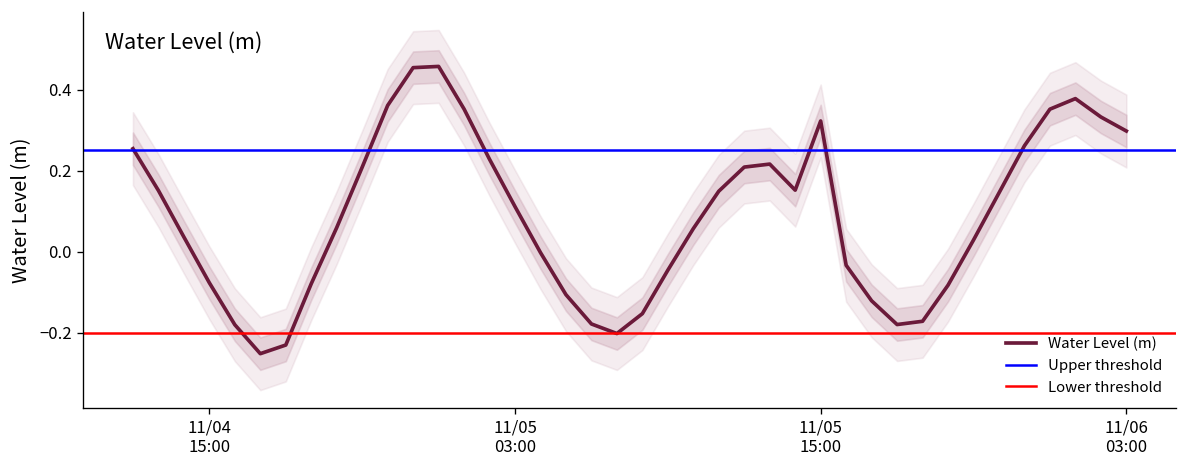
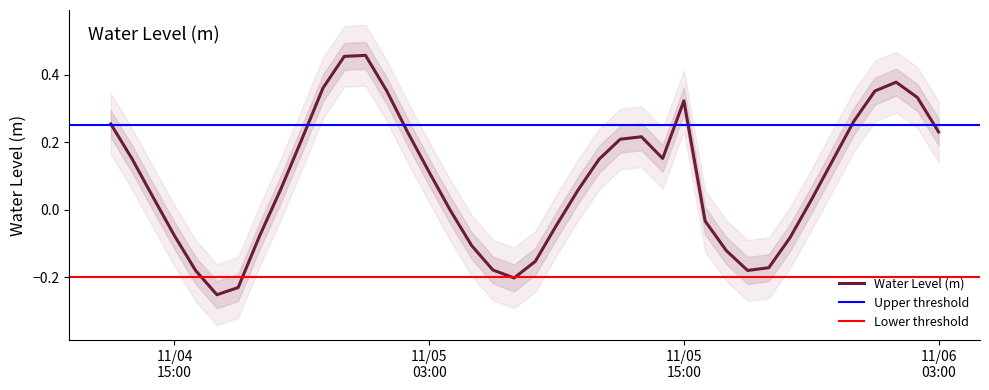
Water Level (m), 11/06 03:00: 0.30 -> 0.23
